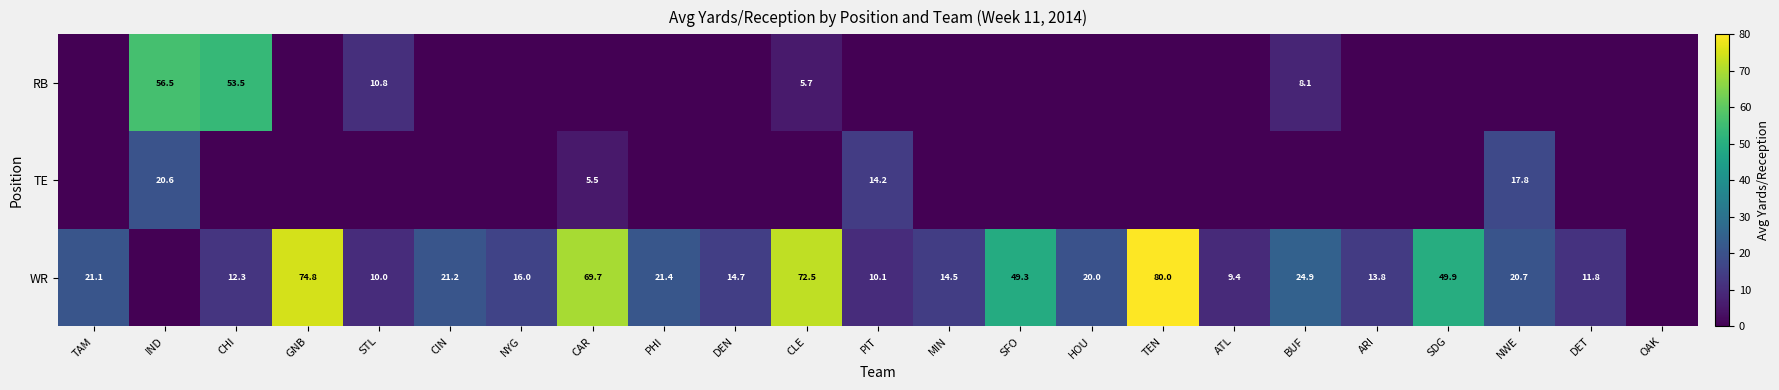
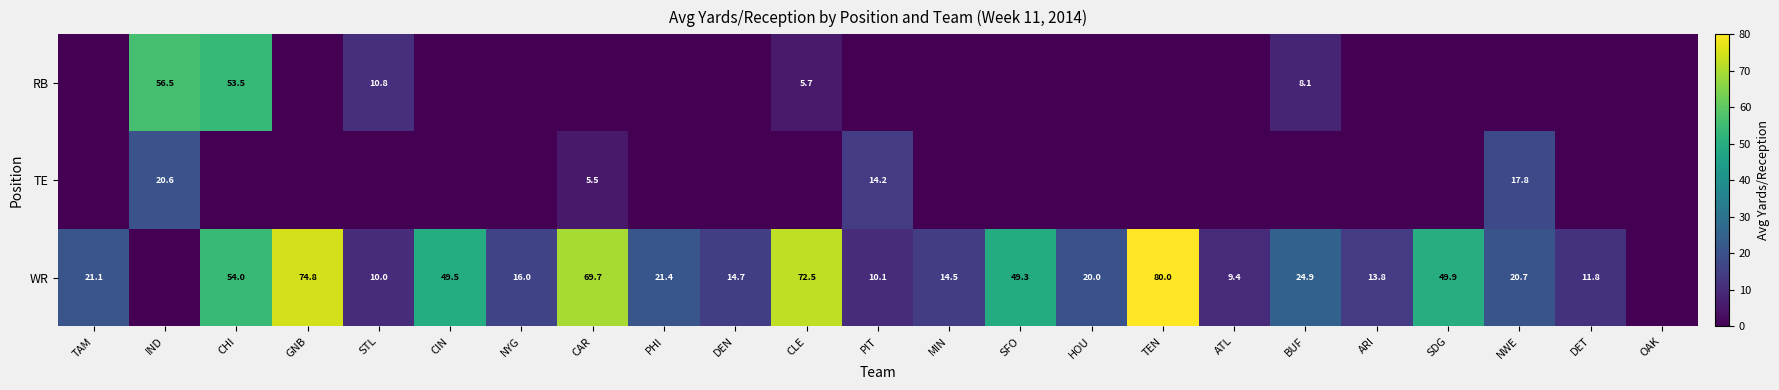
WR, CHI: 12.3 -> 54.0
WR, CIN: 21.2 -> 49.5
